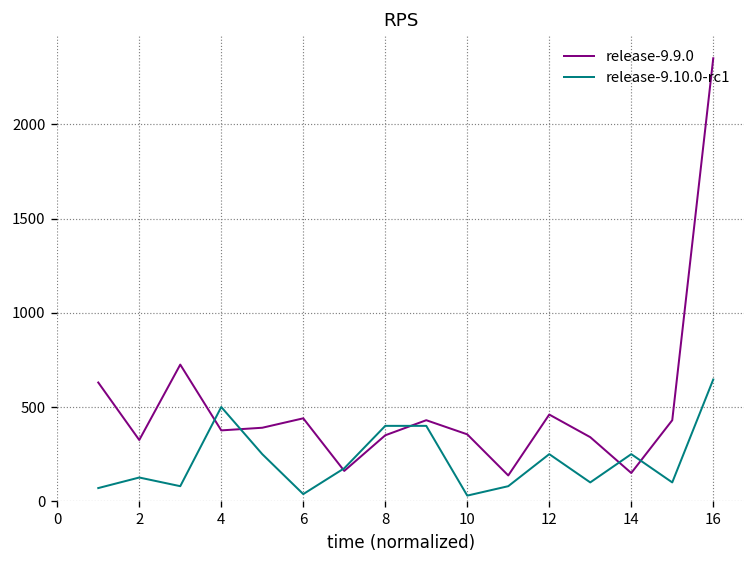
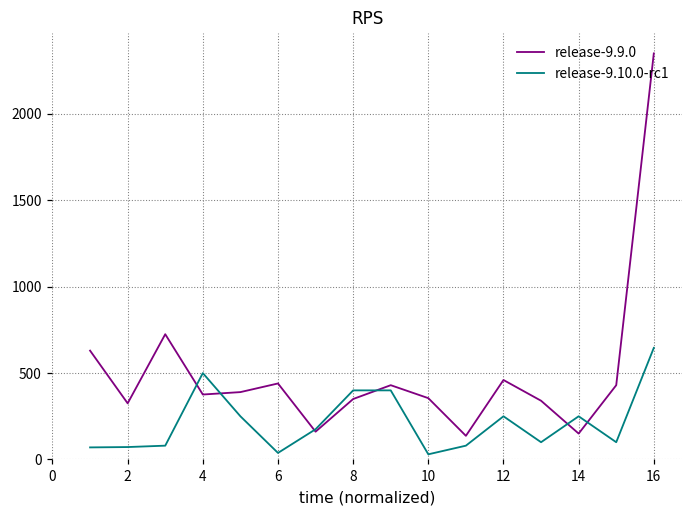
release-9.10.0-rc1, 2: 130 -> 70
